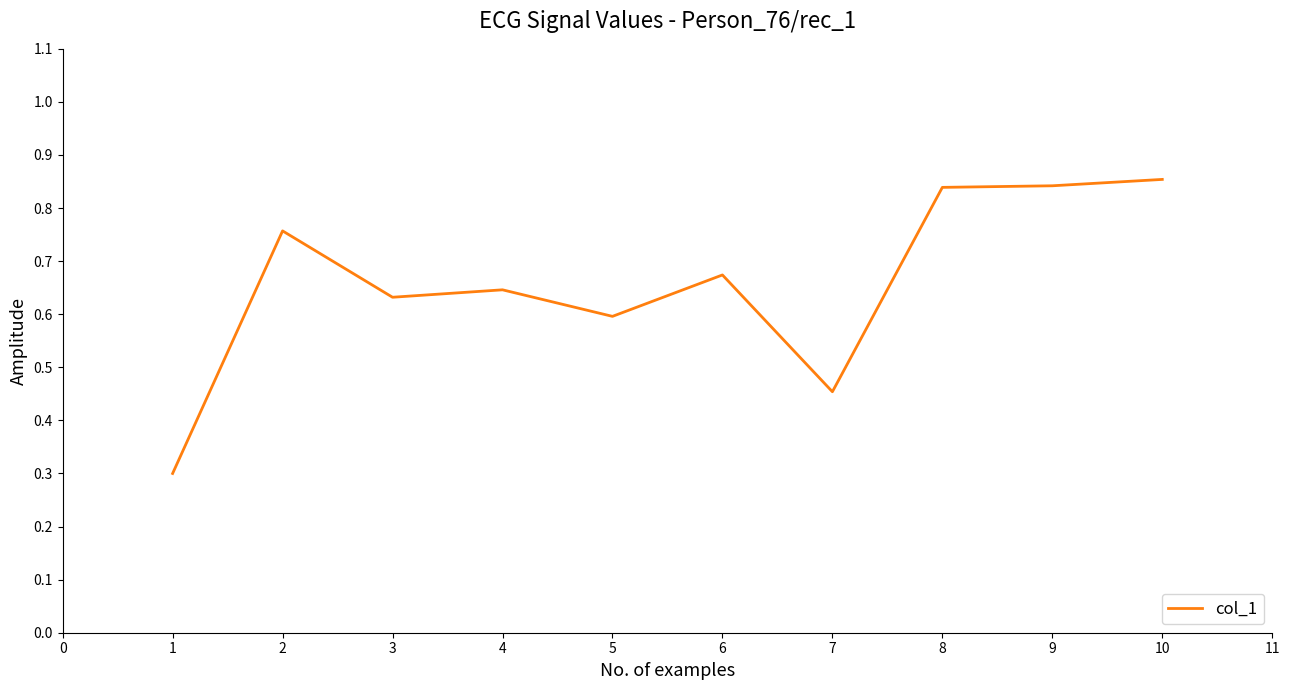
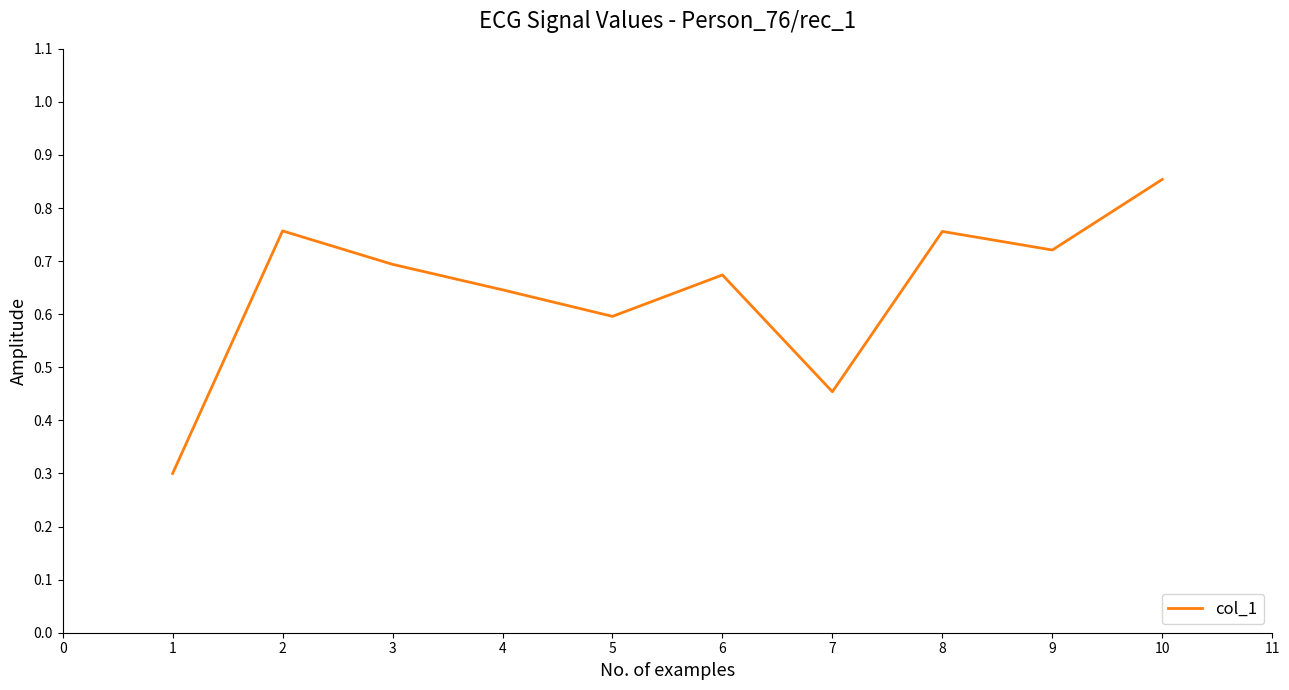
3: 0.63 -> 0.69
8: 0.84 -> 0.76
9: 0.84 -> 0.72
